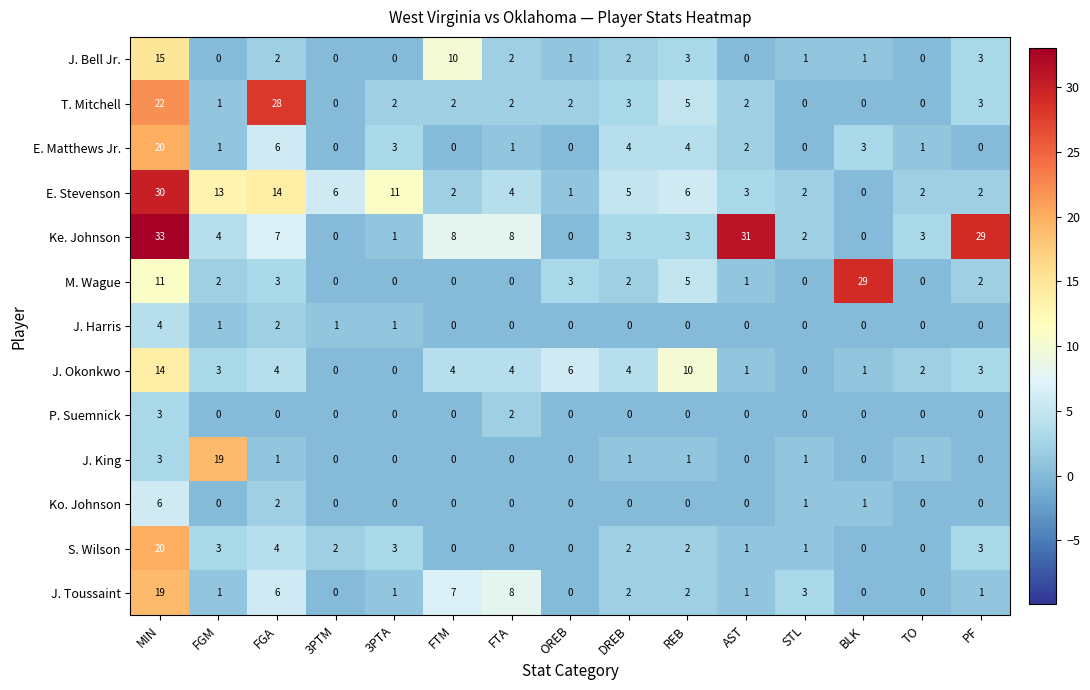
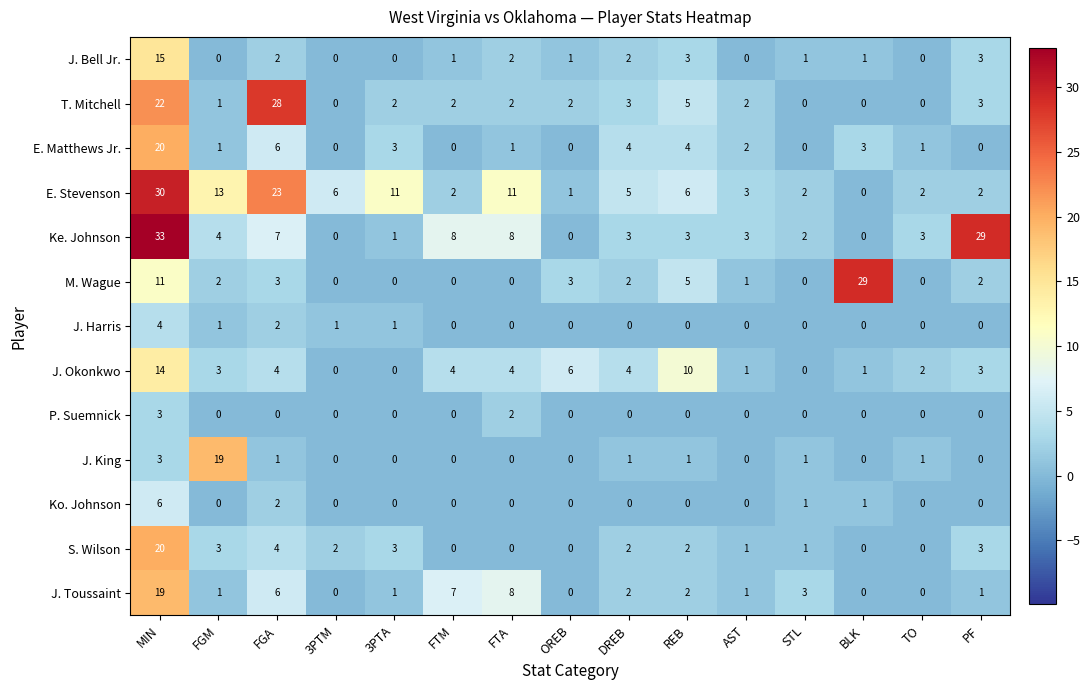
J. Bell Jr., FTM: 10 -> 1
E. Stevenson, FGA: 14 -> 23
E. Stevenson, FTA: 4 -> 11
Ke. Johnson, AST: 31 -> 3
